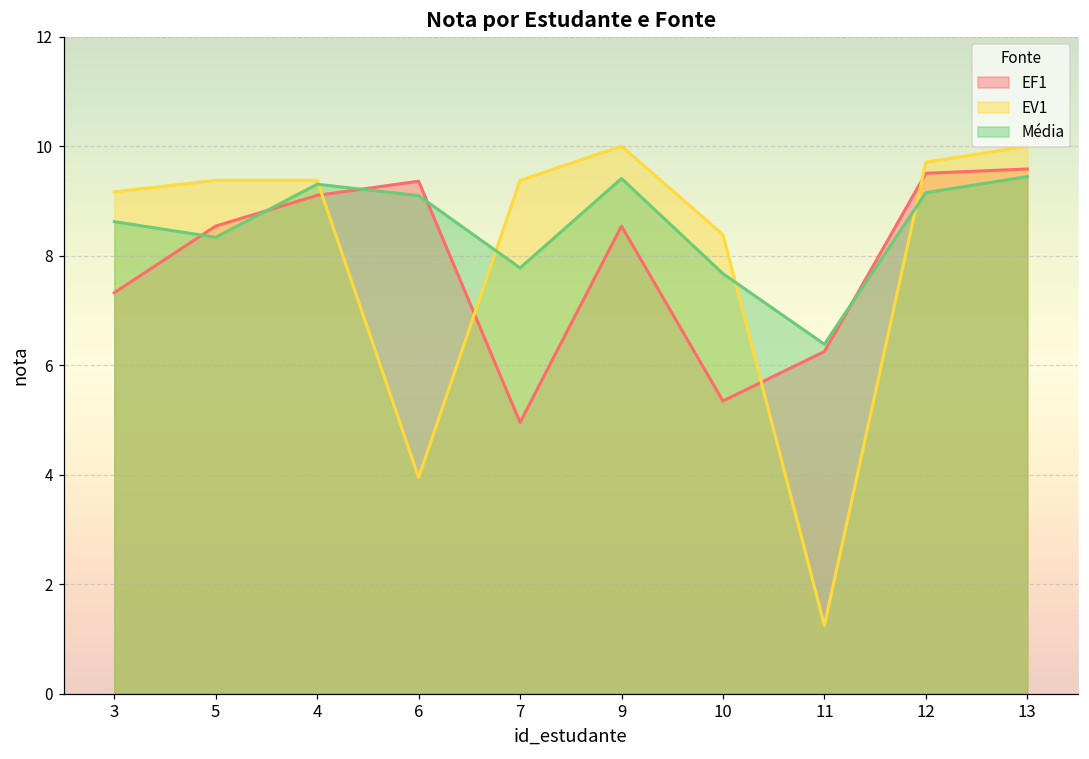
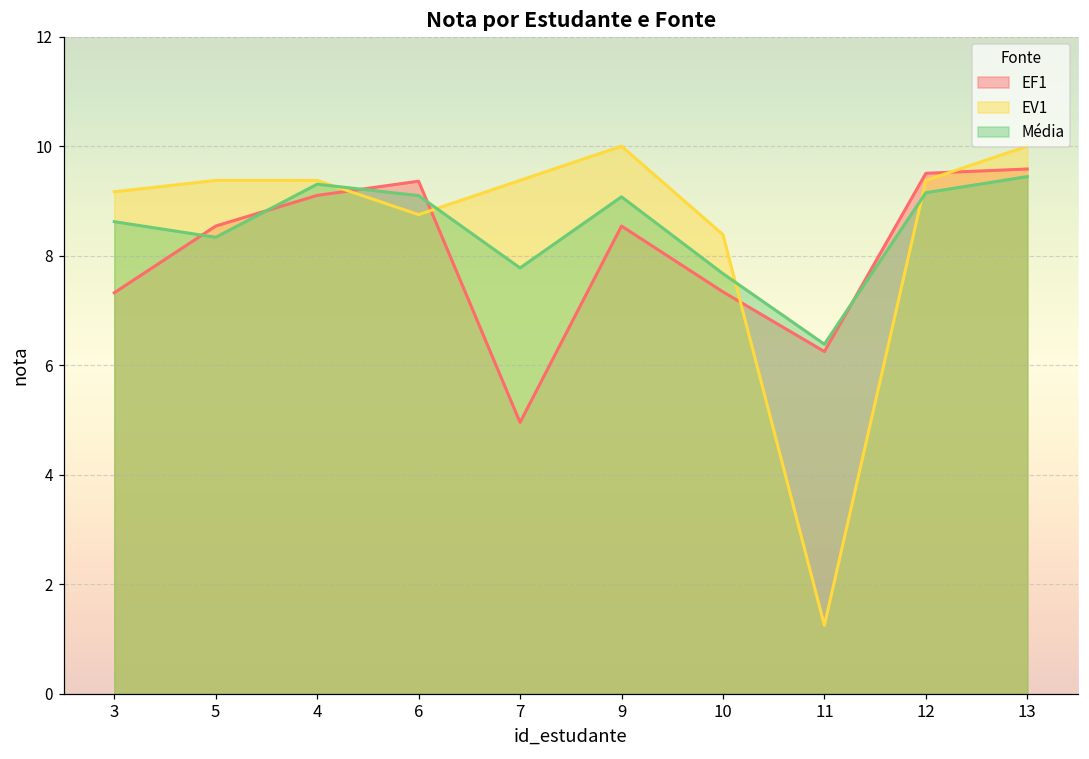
EV1, 6: 4.0 -> 8.8
Média, 9: 9.4 -> 9.1
EF1, 10: 5.3 -> 7.3
EV1, 12: 9.7 -> 9.4
